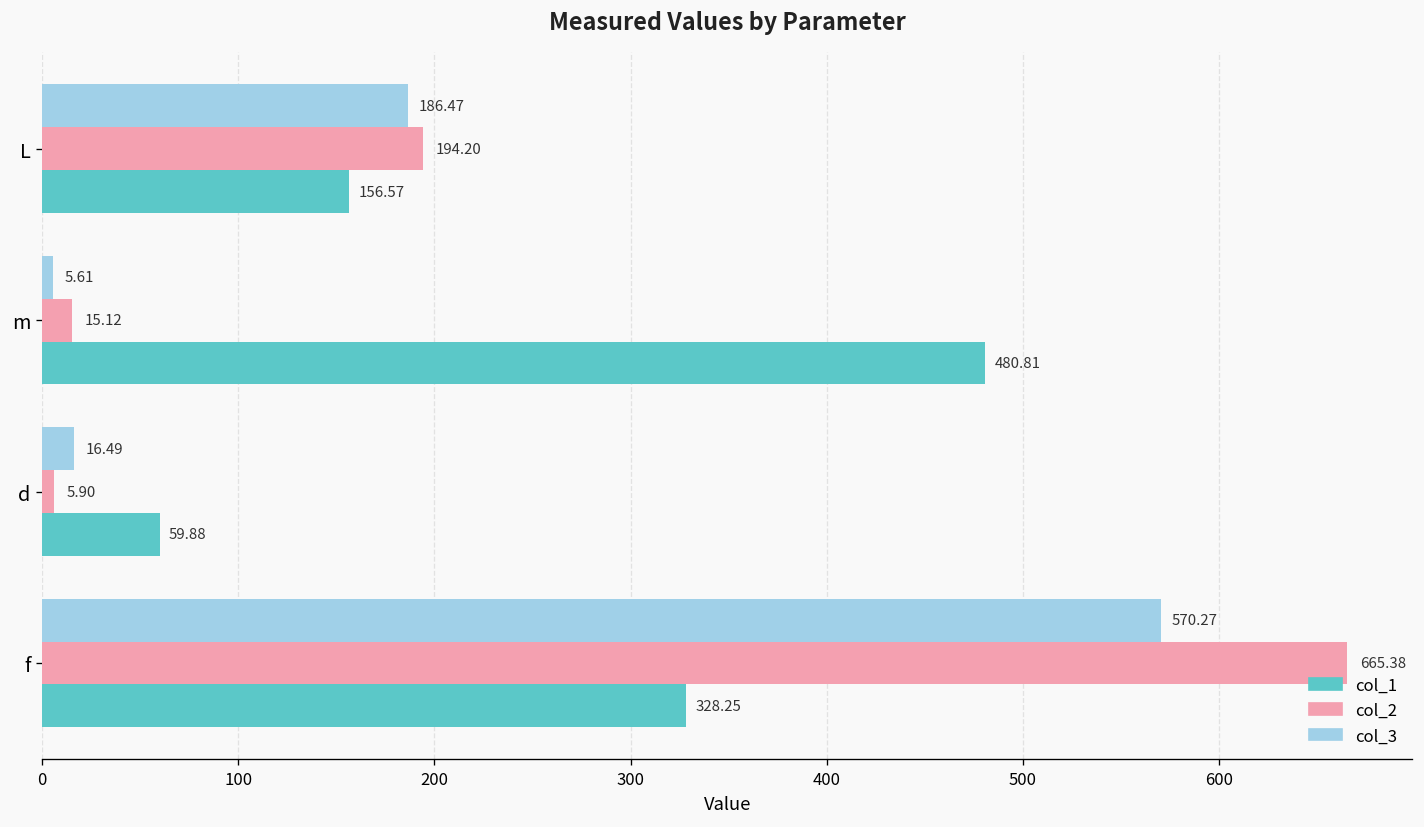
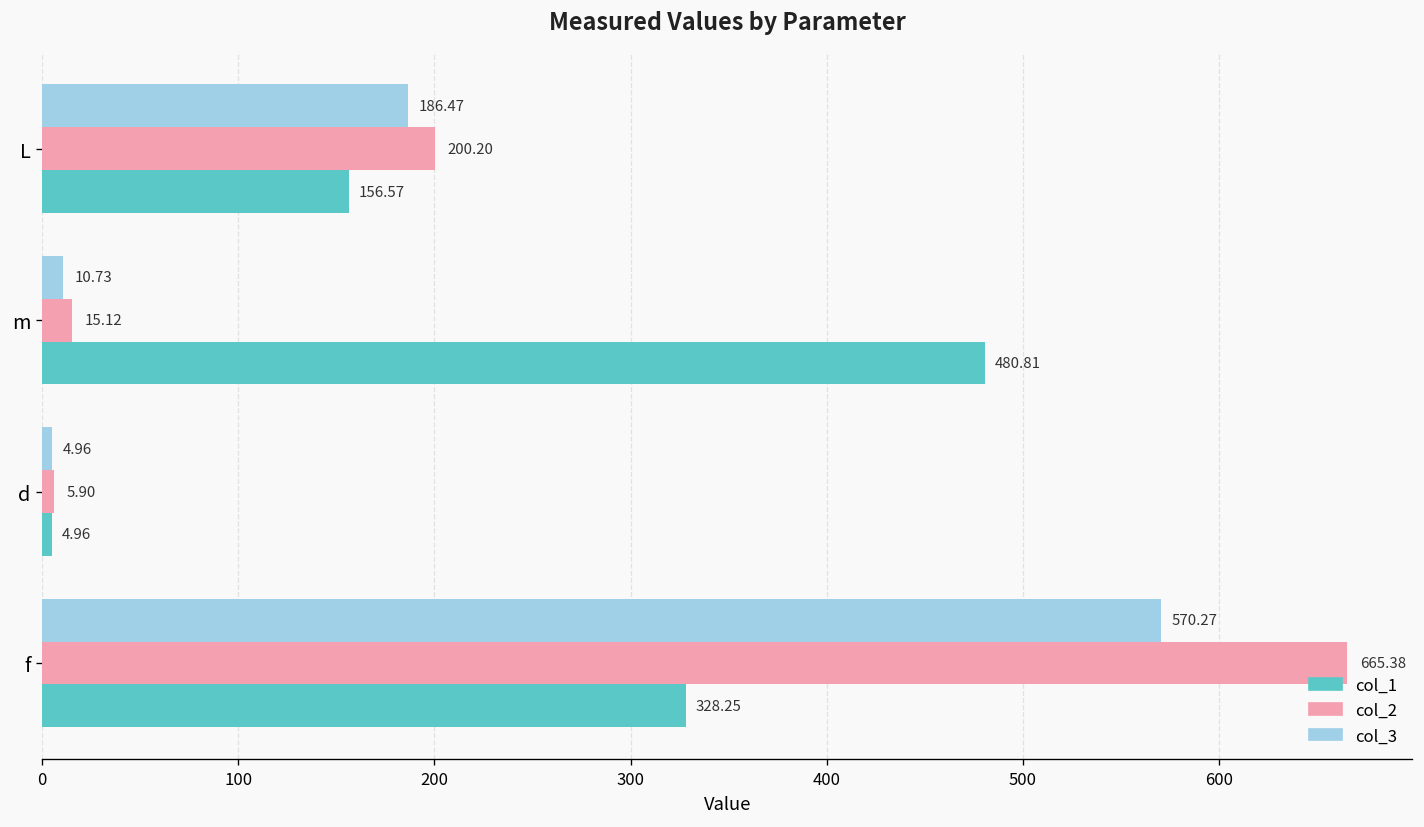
col_2, L: 194.20 -> 200.20
col_3, m: 5.61 -> 10.73
col_3, d: 16.49 -> 4.96
col_1, d: 59.88 -> 4.96
